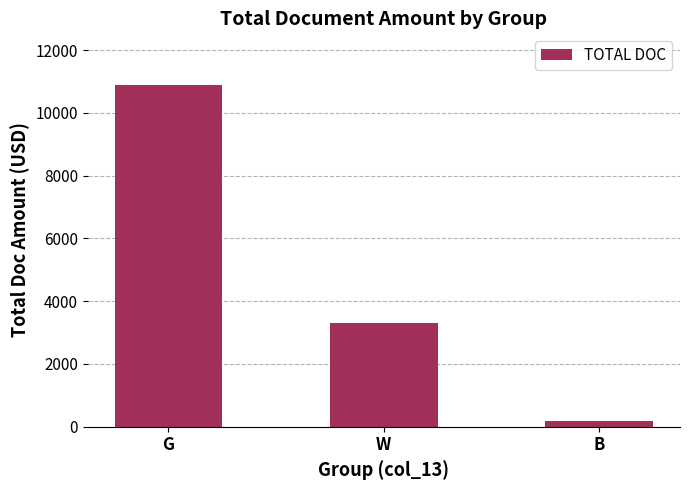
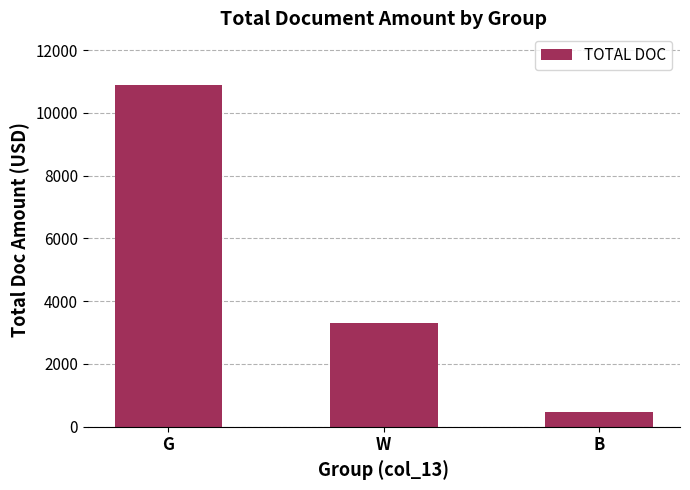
B: 200 -> 500
